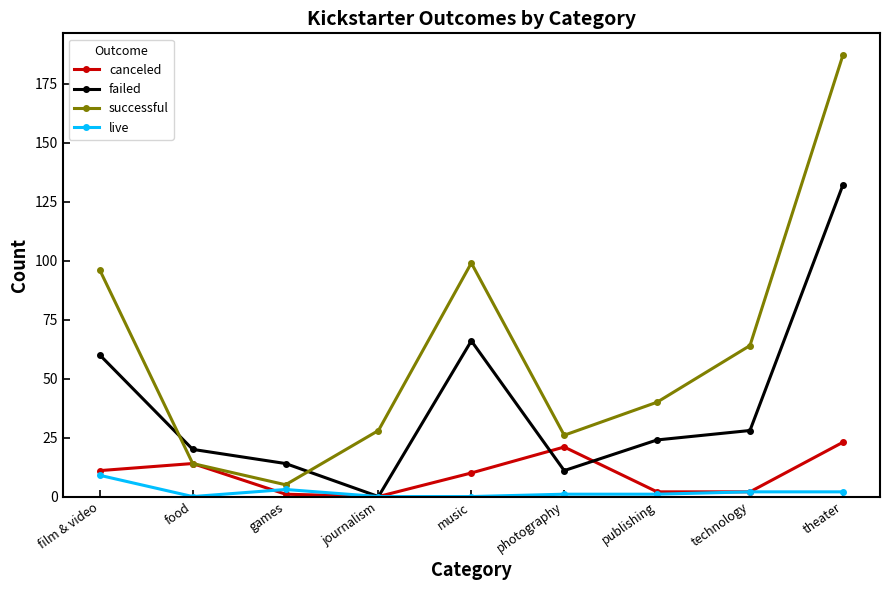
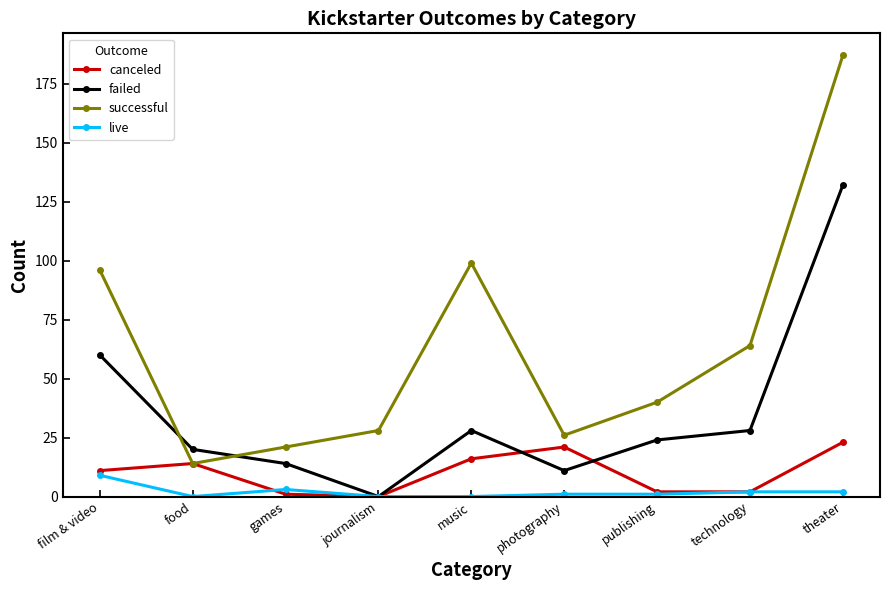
successful, games: 5 -> 21
canceled, music: 10 -> 16
failed, music: 66 -> 28
